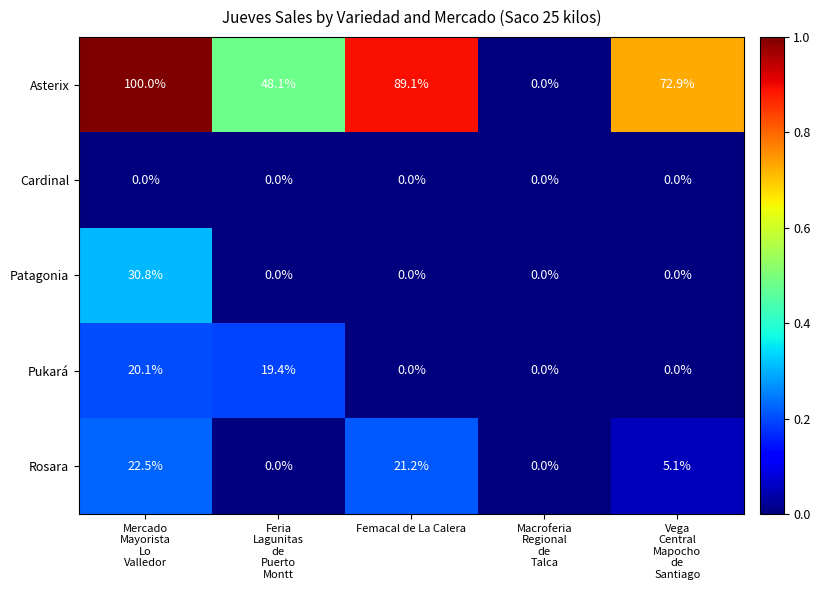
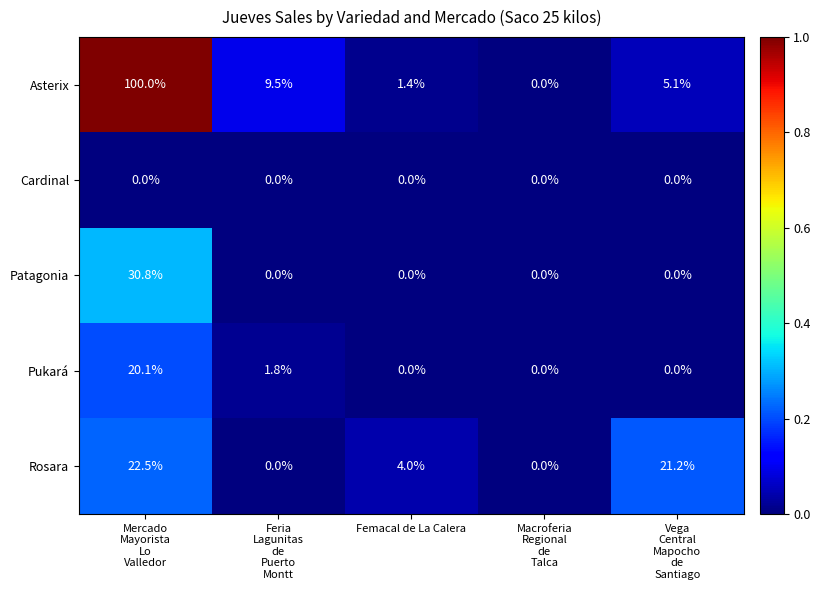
Asterix, Feria Lagunitas de Puerto Montt: 48.1% -> 9.5%
Asterix, Femacal de La Calera: 89.1% -> 1.4%
Asterix, Vega Central Mapocho de Santiago: 72.9% -> 5.1%
Pukará, Feria Lagunitas de Puerto Montt: 19.4% -> 1.8%
Rosara, Femacal de La Calera: 21.2% -> 4.0%
Rosara, Vega Central Mapocho de Santiago: 5.1% -> 21.2%
